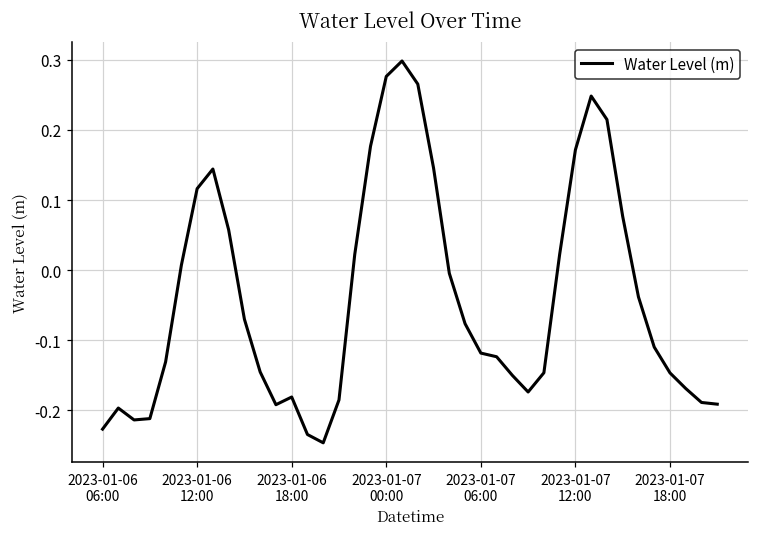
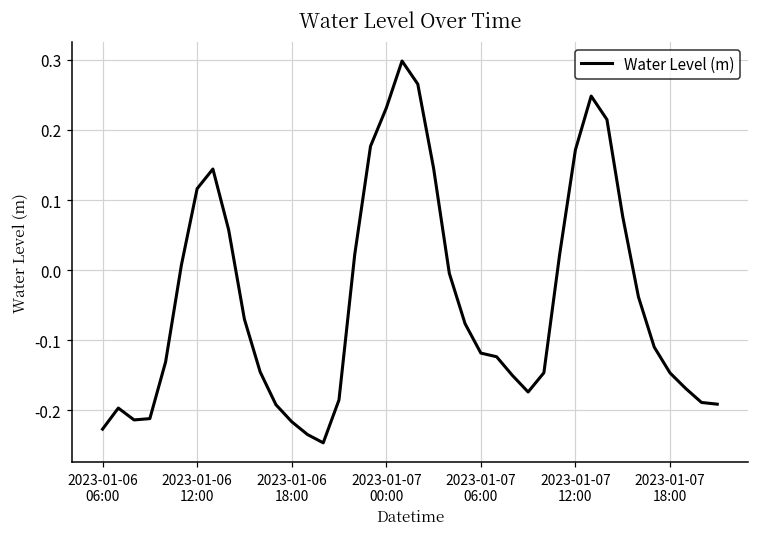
2023-01-06 18:00: -0.18 -> -0.22
2023-01-07 00:00: 0.28 -> 0.23
